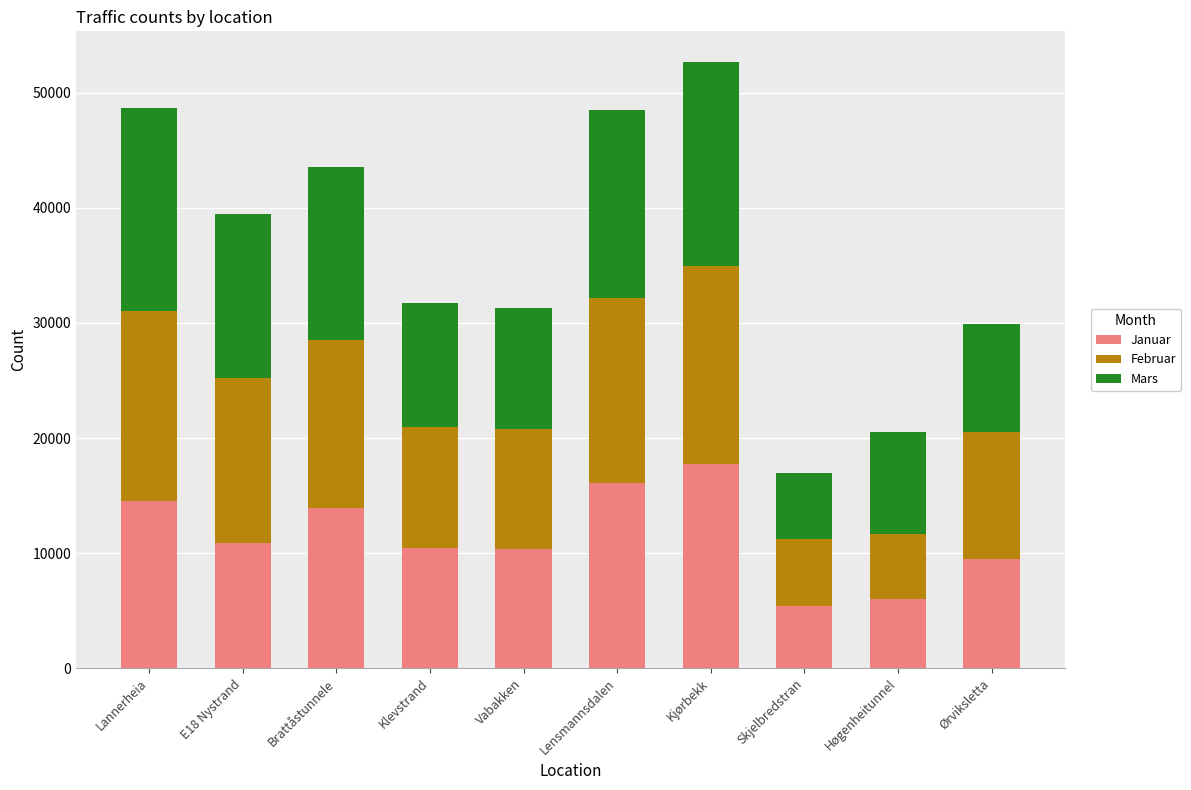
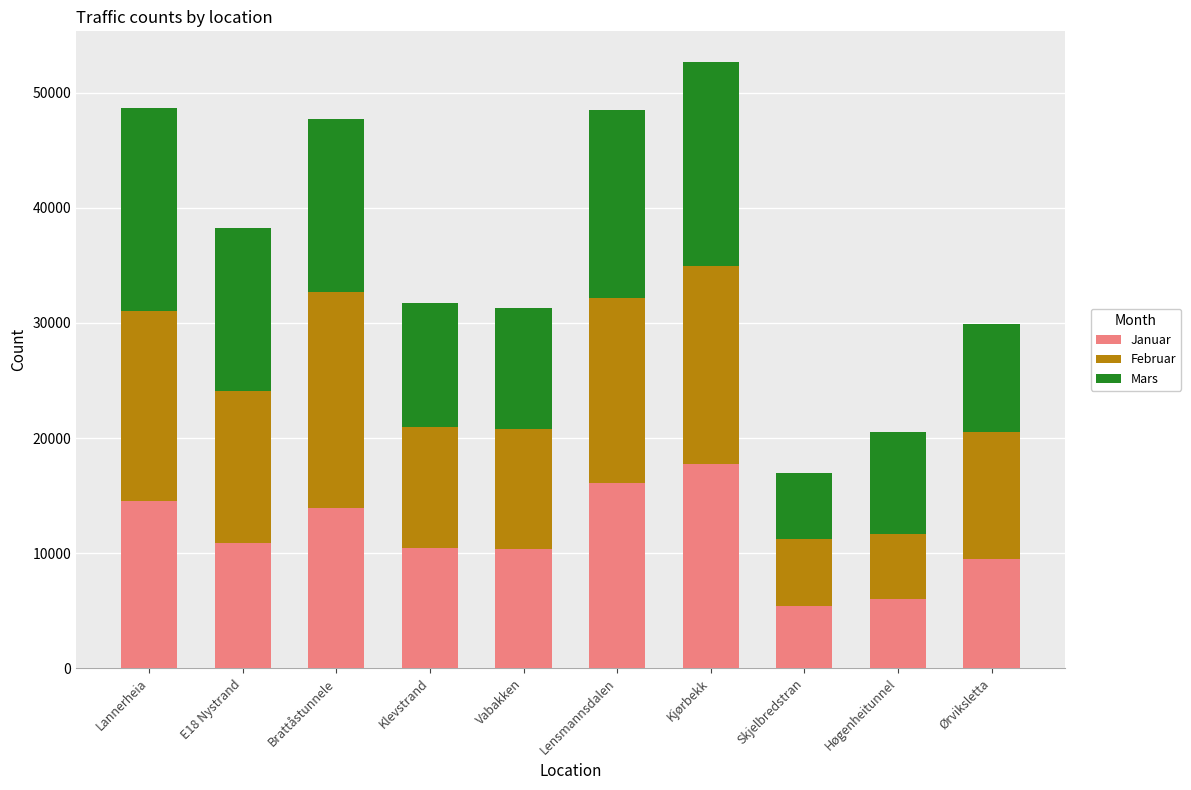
Februar, E18 Nystrand: 14400 -> 13200
Februar, Brattåstunnele: 14600 -> 18800
